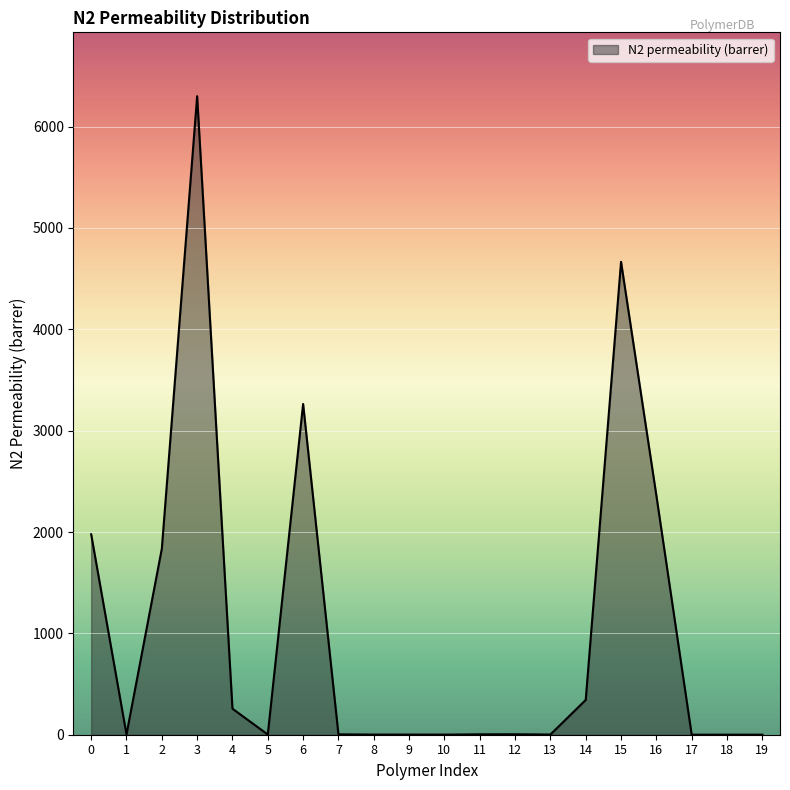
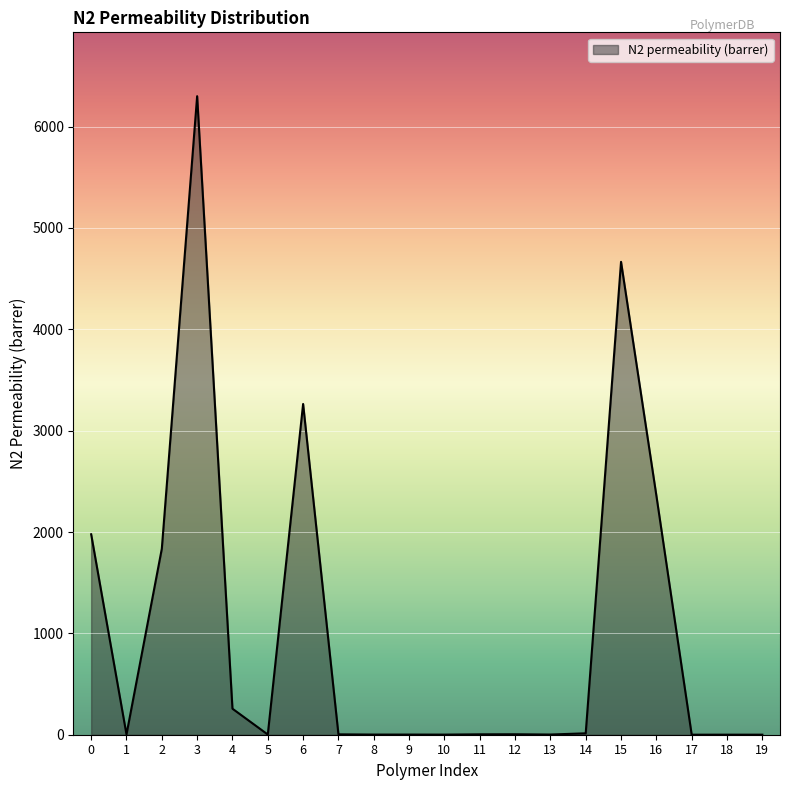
14: 340 -> 10
